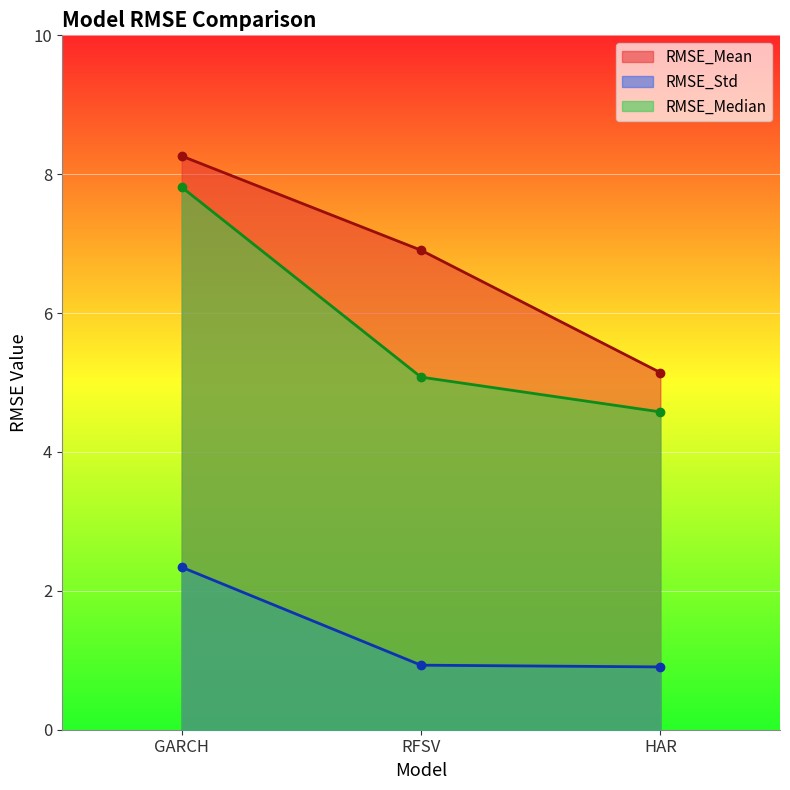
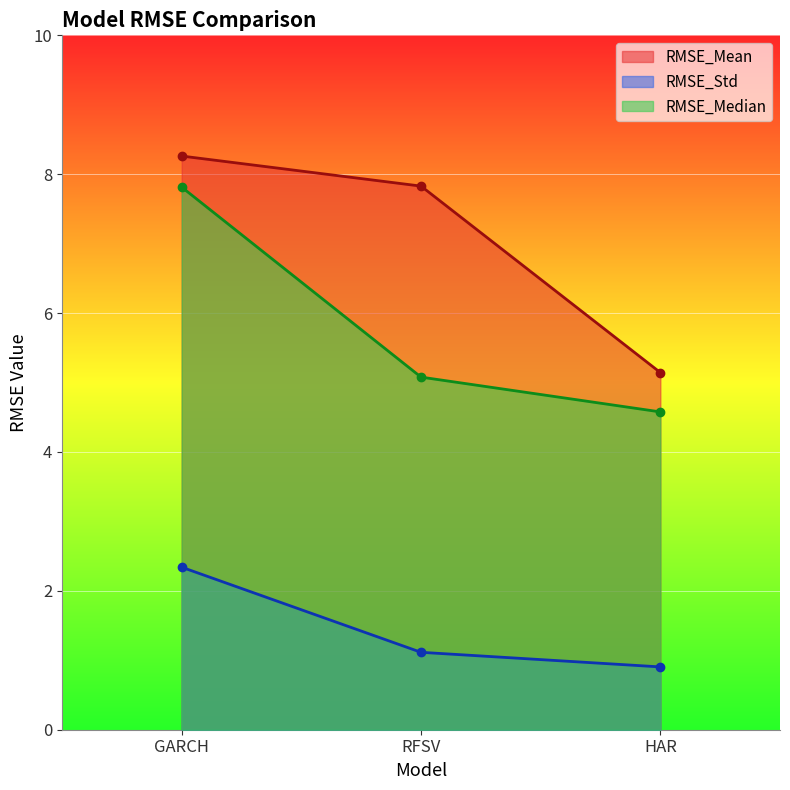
RMSE_Mean, RFSV: 6.9 -> 7.8
RMSE_Std, RFSV: 0.9 -> 1.1
